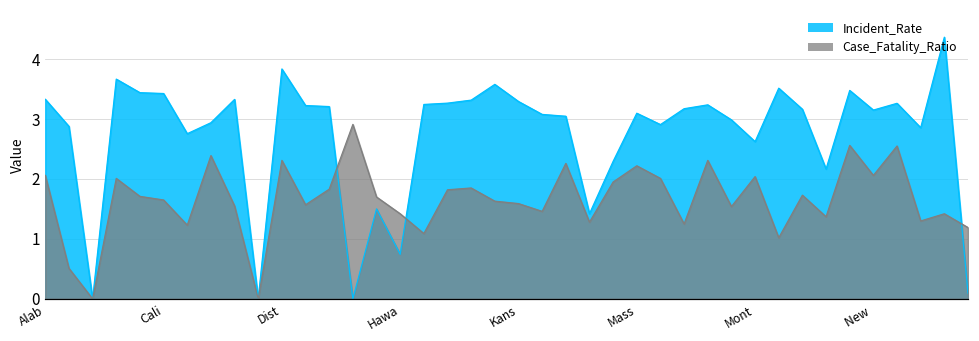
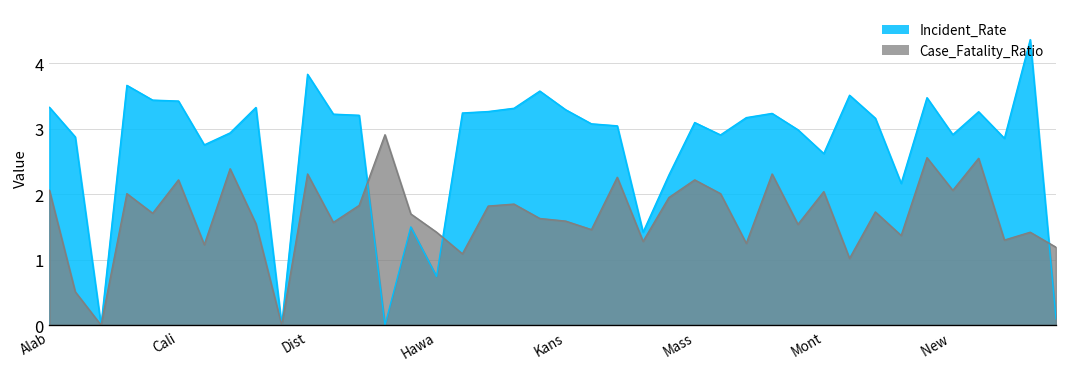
Case_Fatality_Ratio, Cali: 1.7 -> 2.2
Incident_Rate, New: 3.1 -> 2.9
